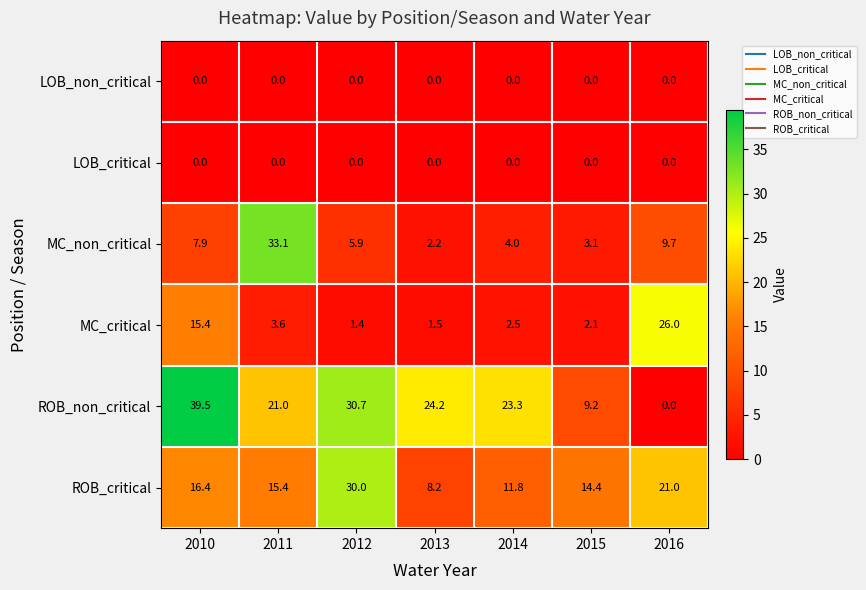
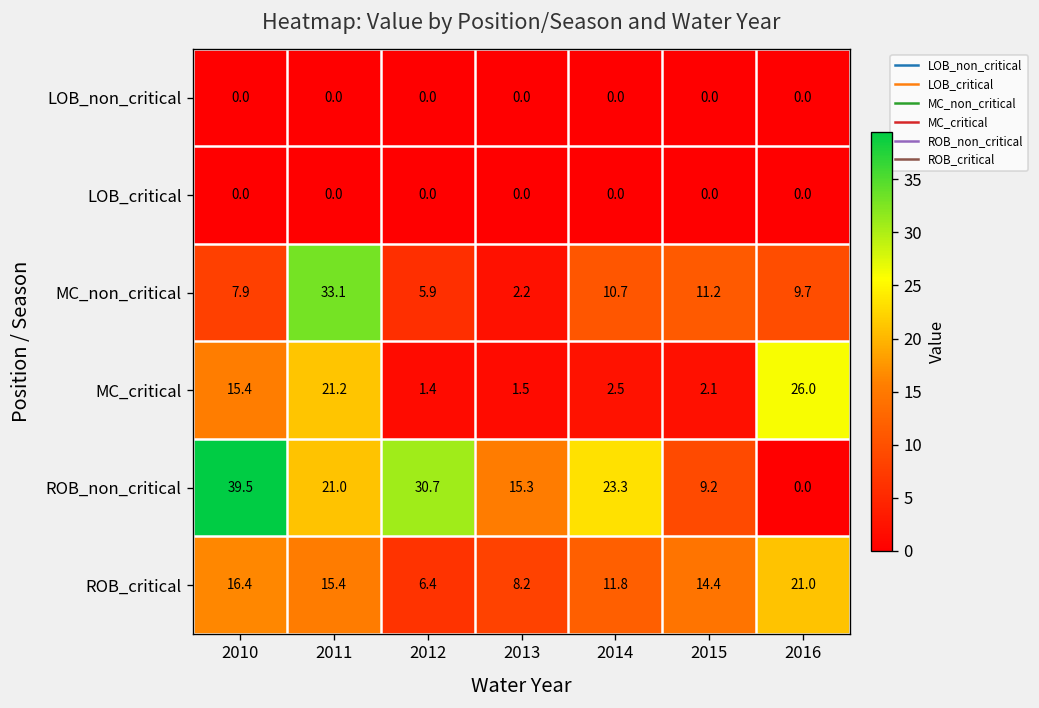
MC_non_critical, 2014: 4.0 -> 10.7
MC_non_critical, 2015: 3.1 -> 11.2
MC_critical, 2011: 3.6 -> 21.2
ROB_non_critical, 2013: 24.2 -> 15.3
ROB_critical, 2012: 30.0 -> 6.4
